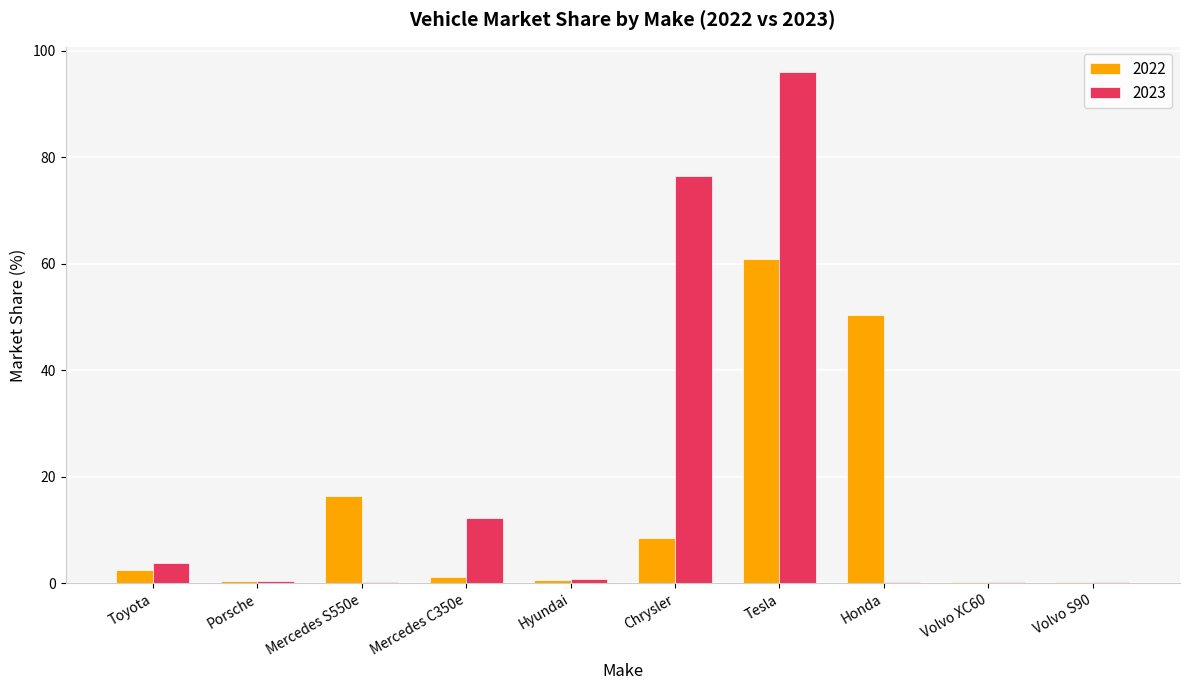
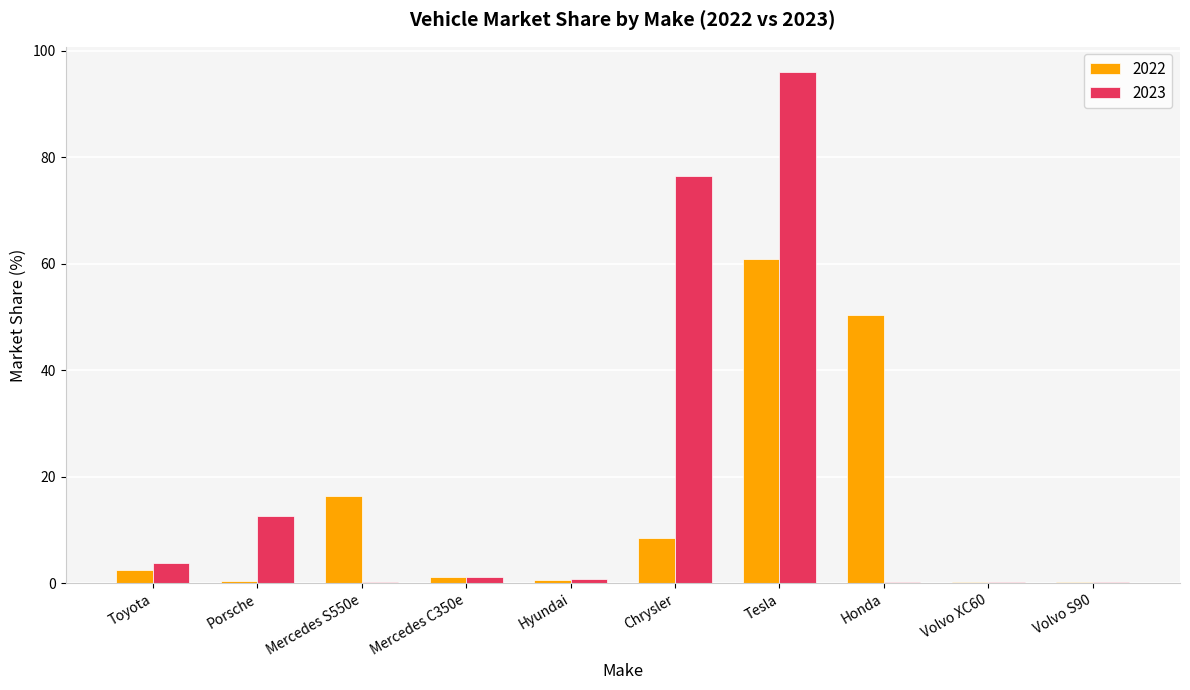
2023, Porsche: 0 -> 13
2023, Mercedes C350e: 12 -> 1
